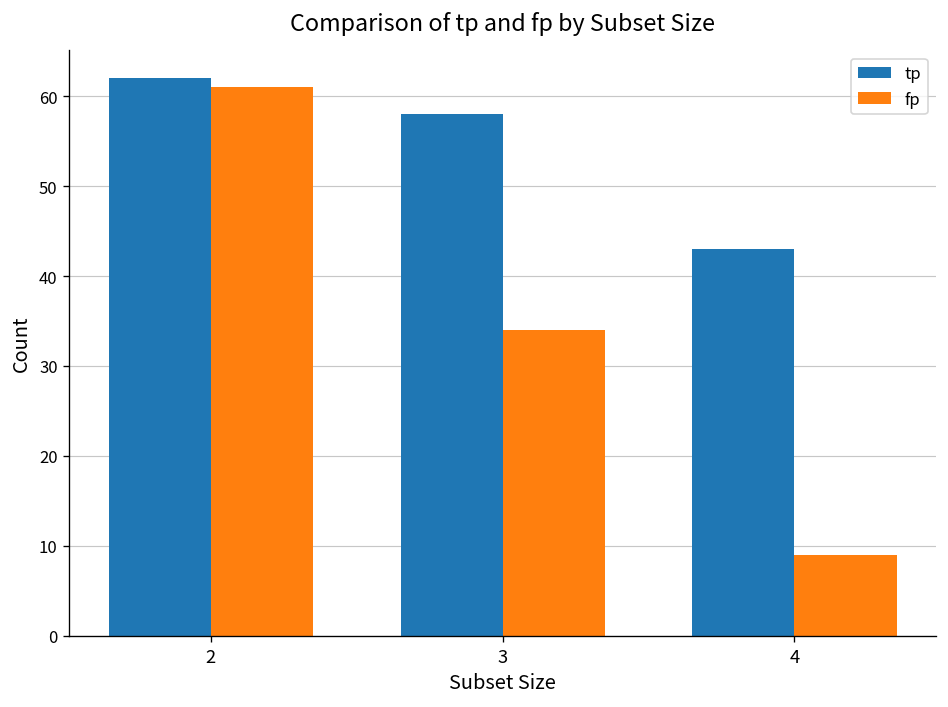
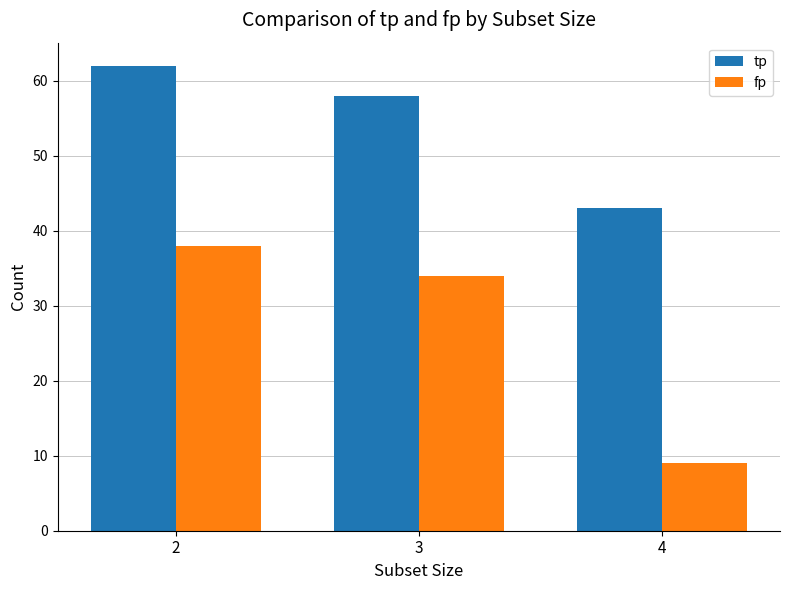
fp, 2: 61 -> 38
